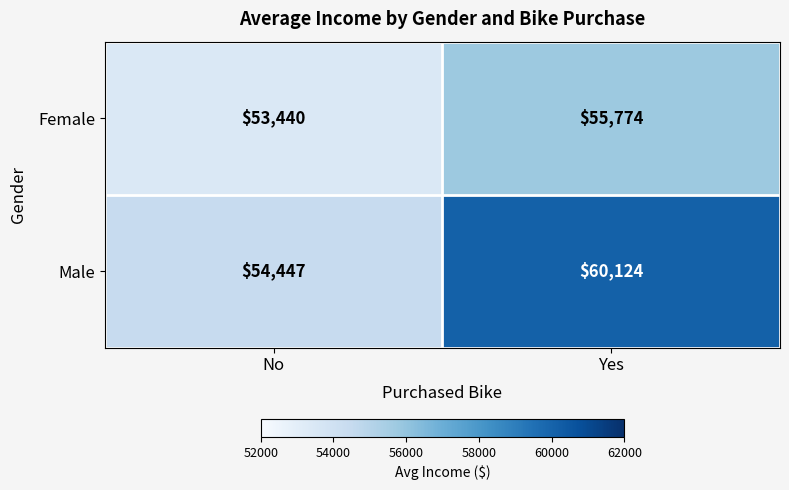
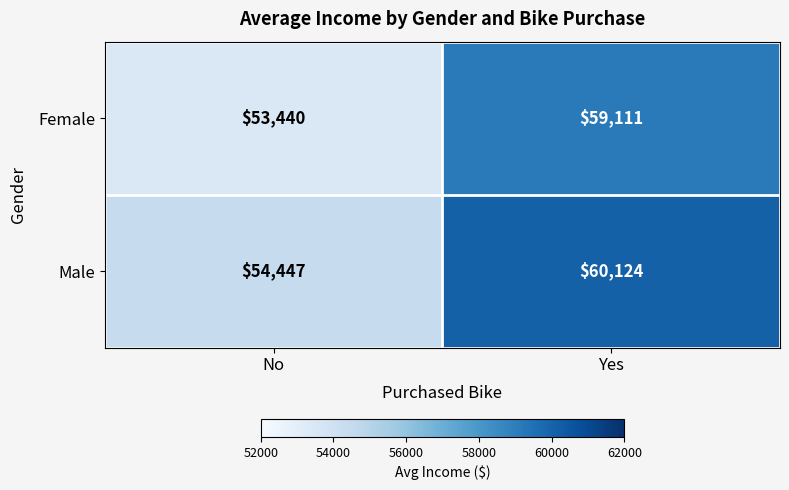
Female, Yes: $55,774 -> $59,111
